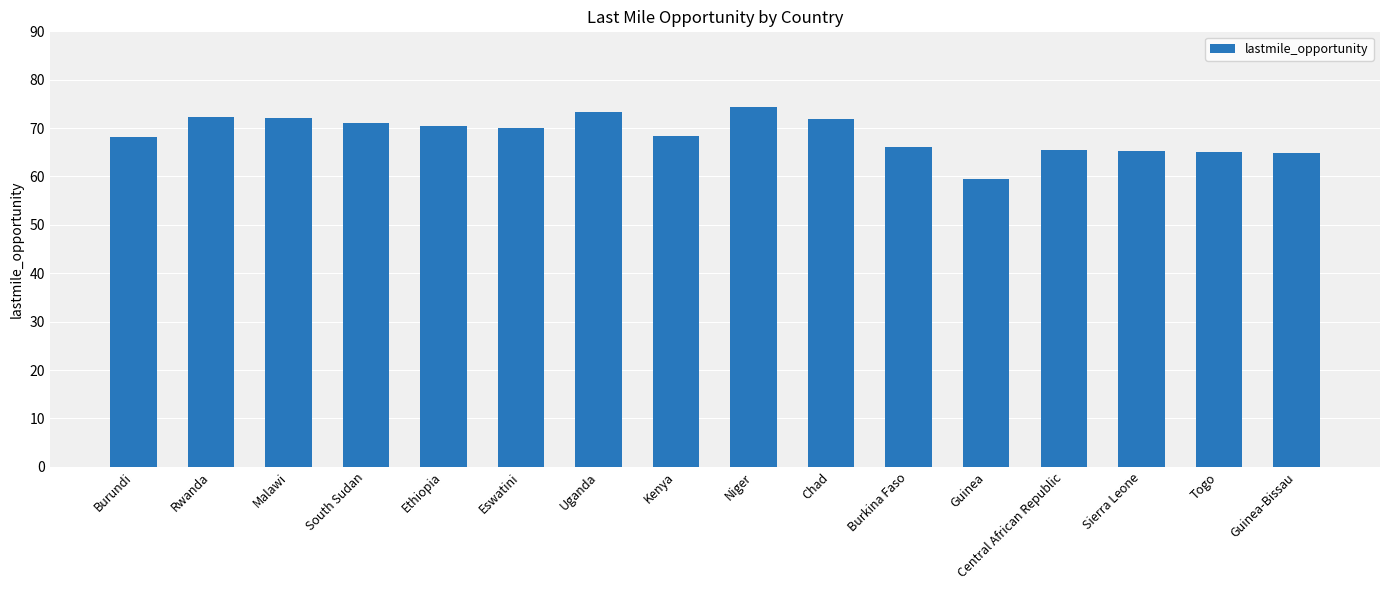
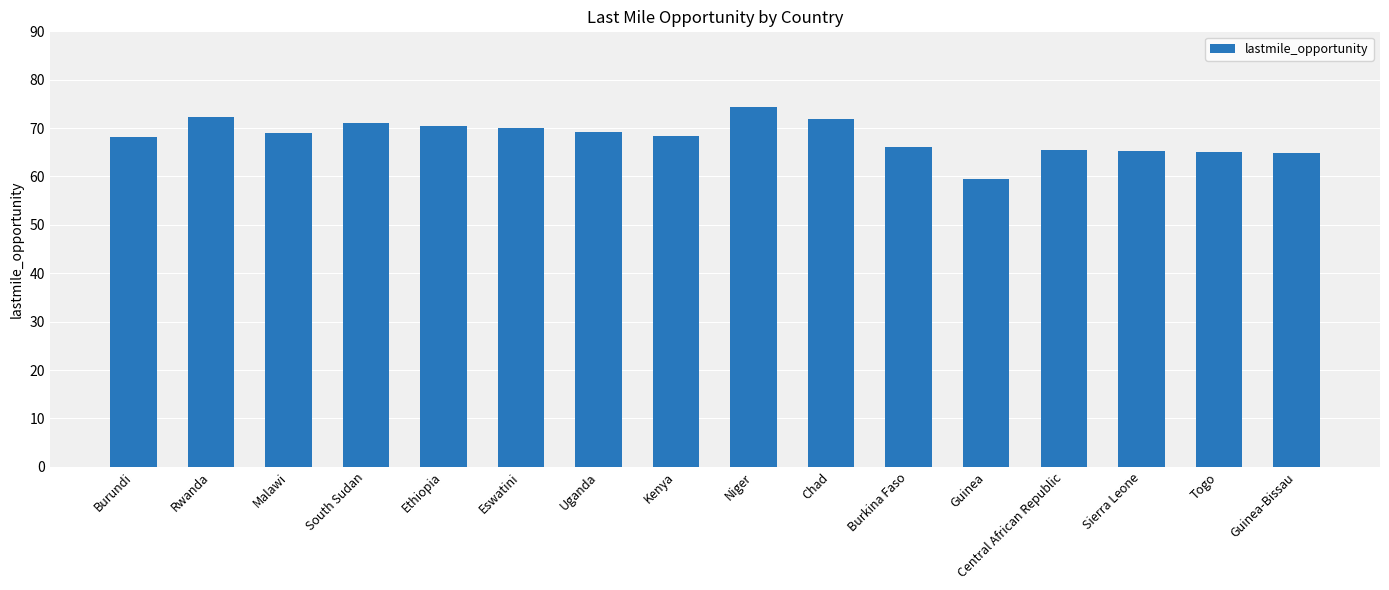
Malawi: 72 -> 69
Uganda: 73 -> 69
